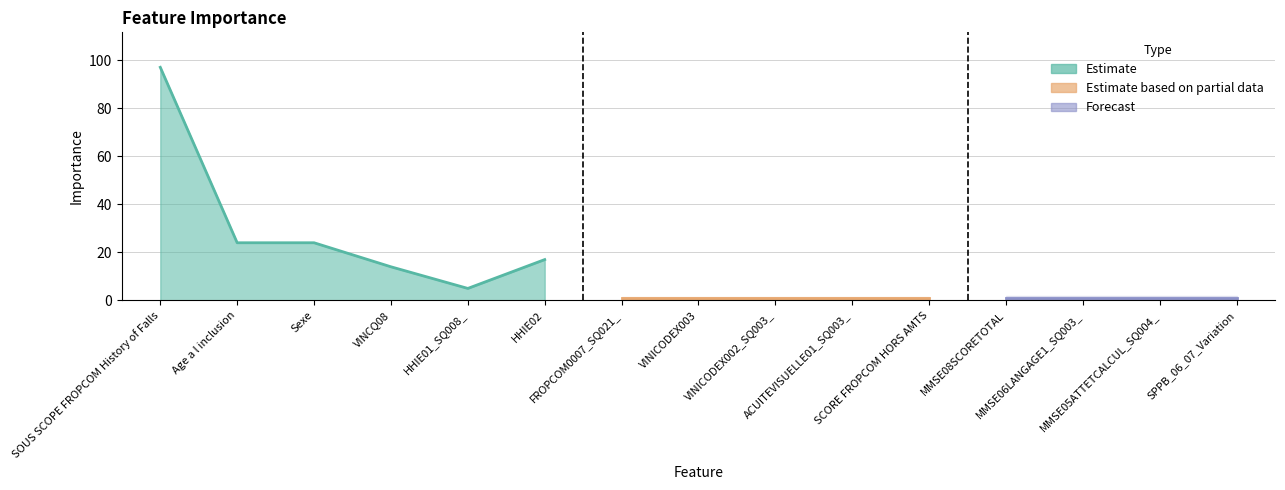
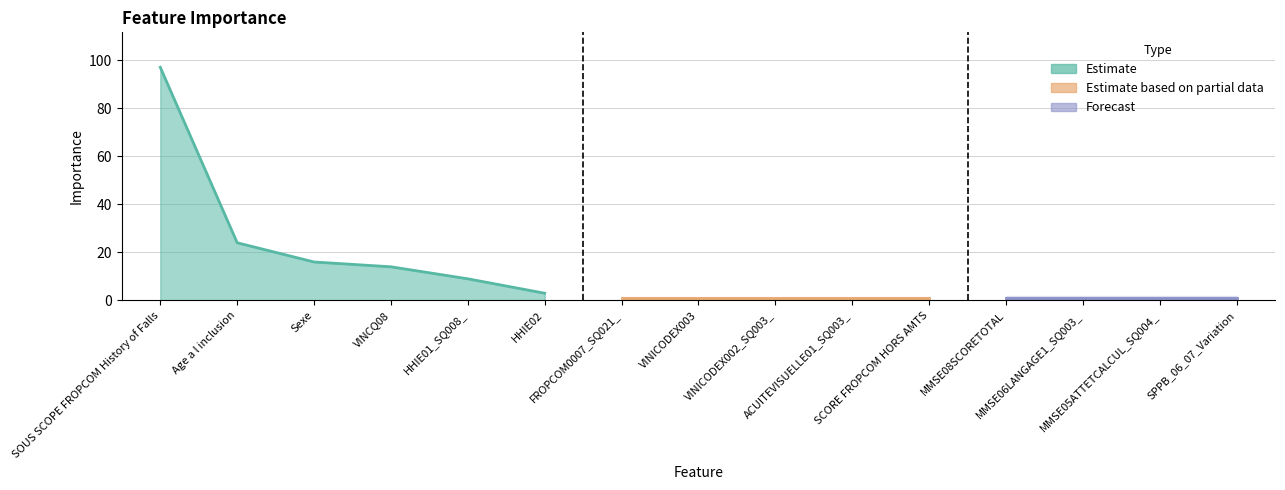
Estimate, Sexe: 24 -> 16
Estimate, HHIE01_SQ008_: 5 -> 9
Estimate, HHIE02: 17 -> 3
